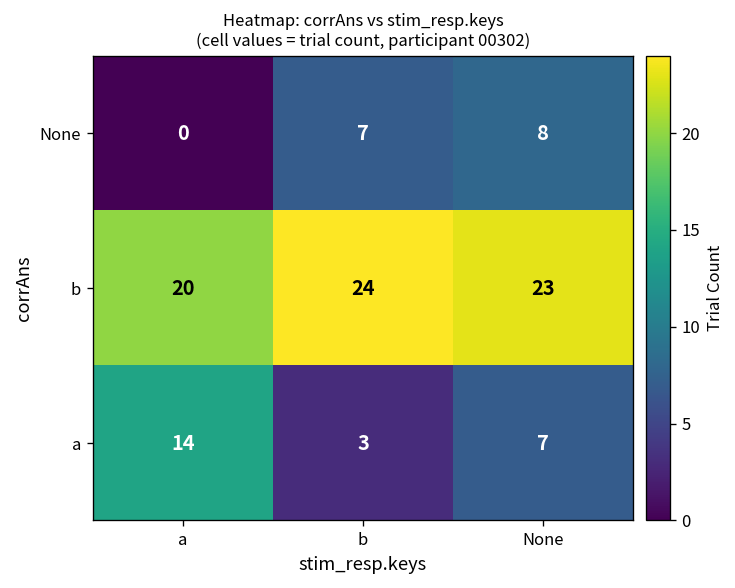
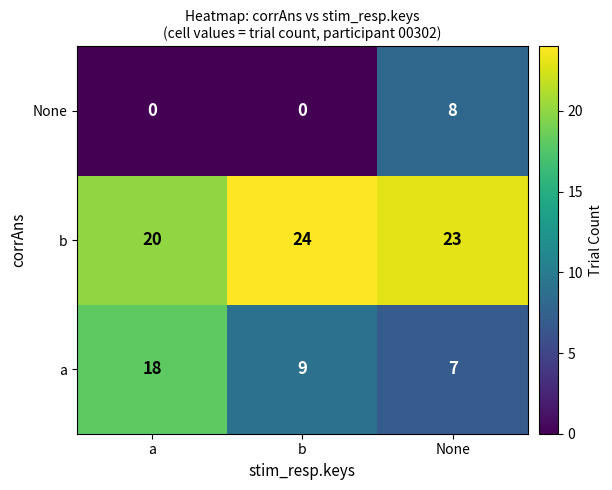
None, b: 7 -> 0
a, a: 14 -> 18
a, b: 3 -> 9
